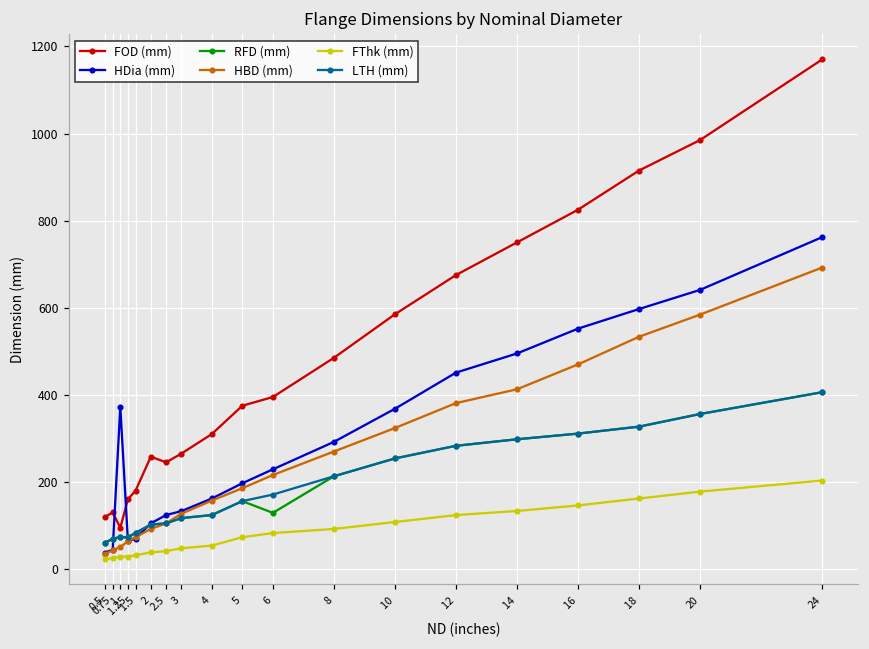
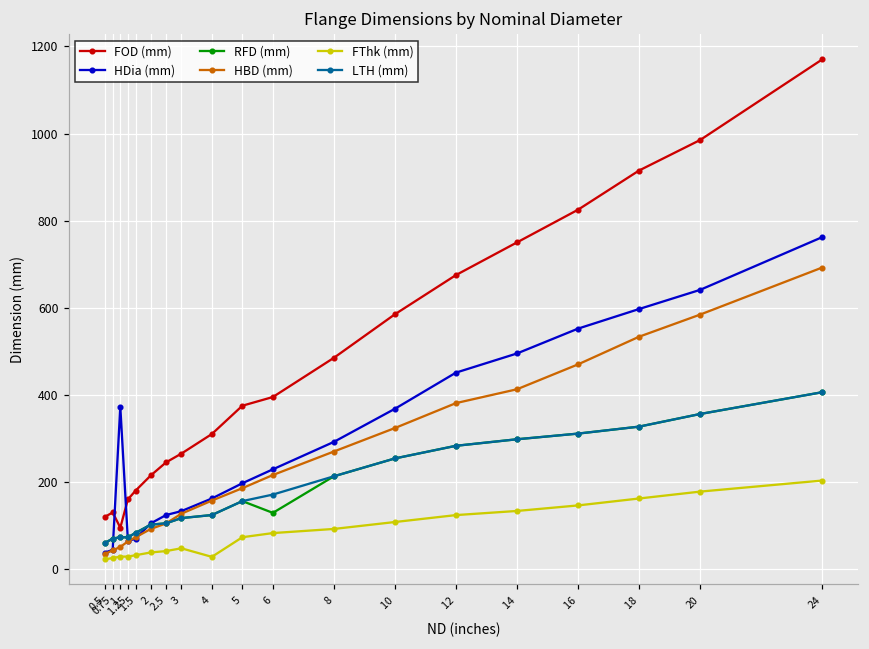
FOD (mm), 2: 260 -> 220
FThk (mm), 4: 50 -> 30
